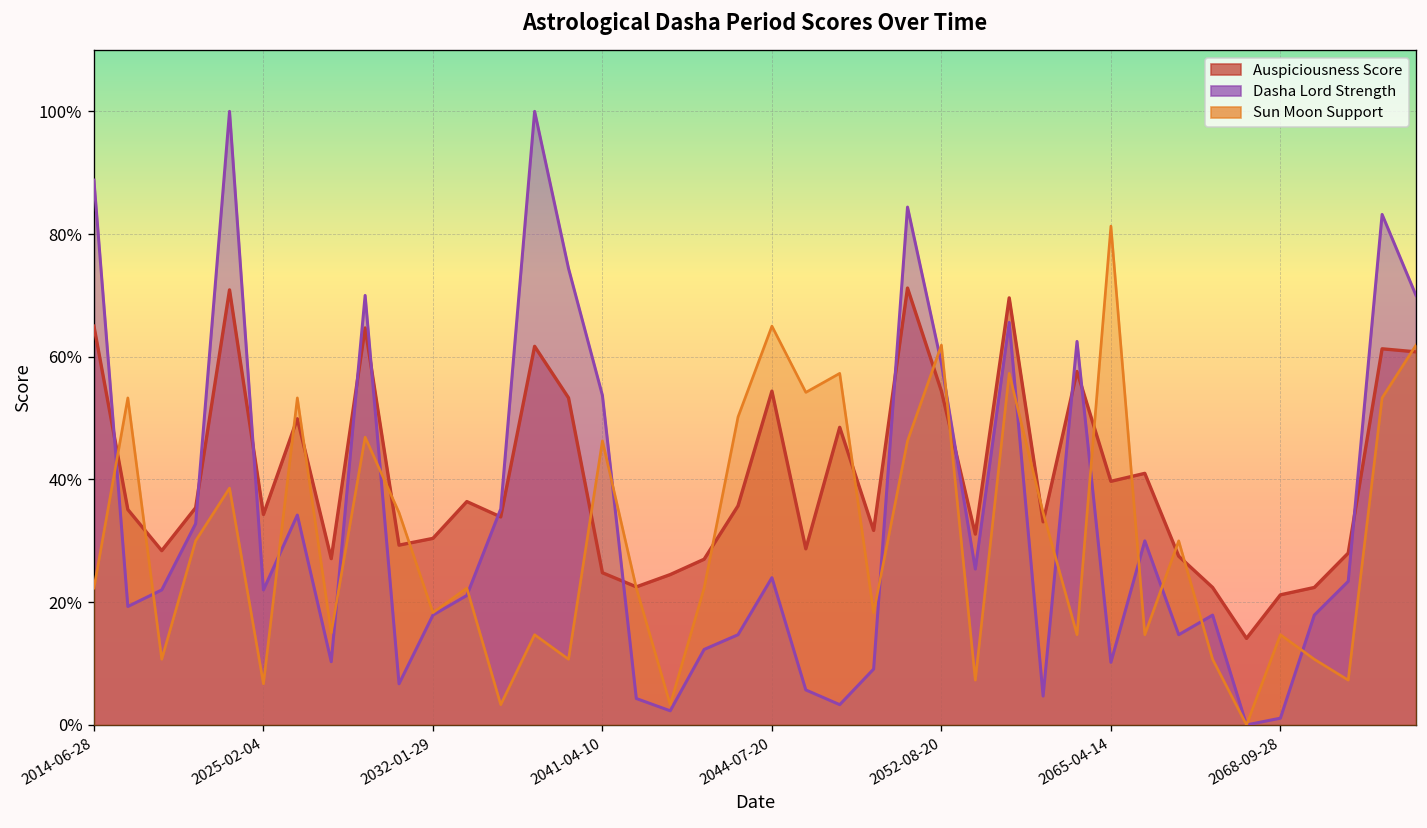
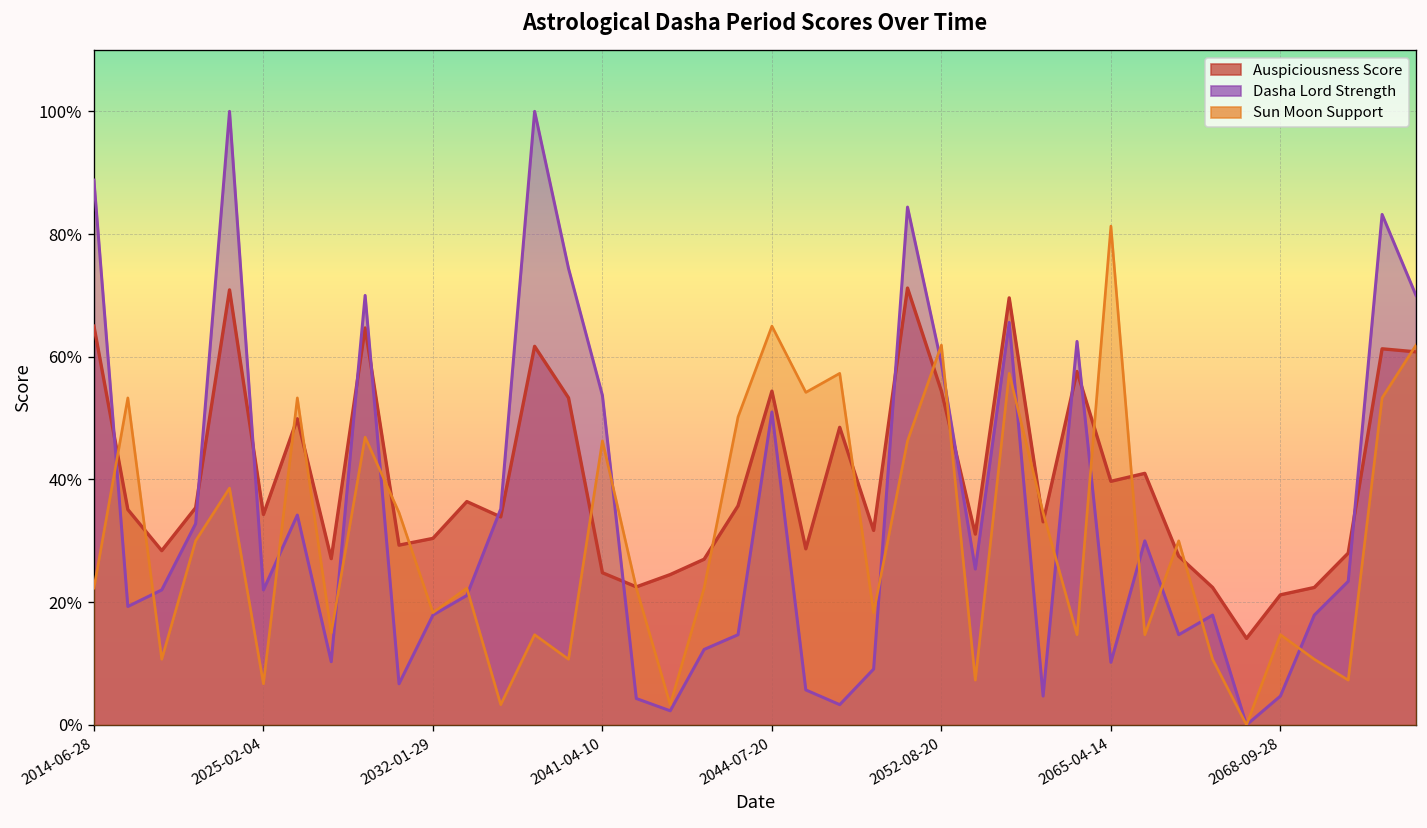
Dasha Lord Strength, 2044-07-20: 24% -> 51%
Dasha Lord Strength, 2068-09-28: 1% -> 5%
